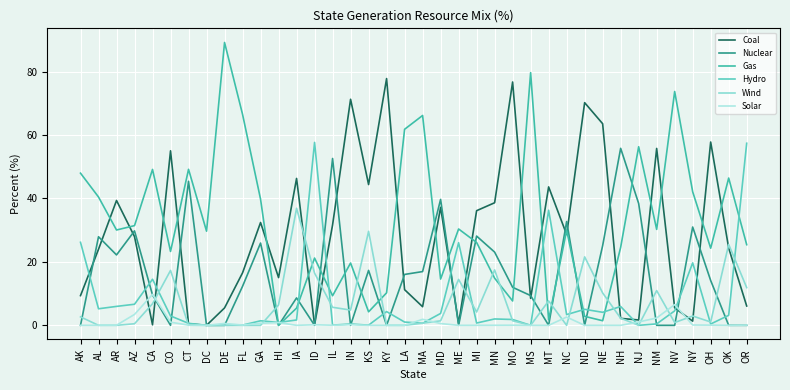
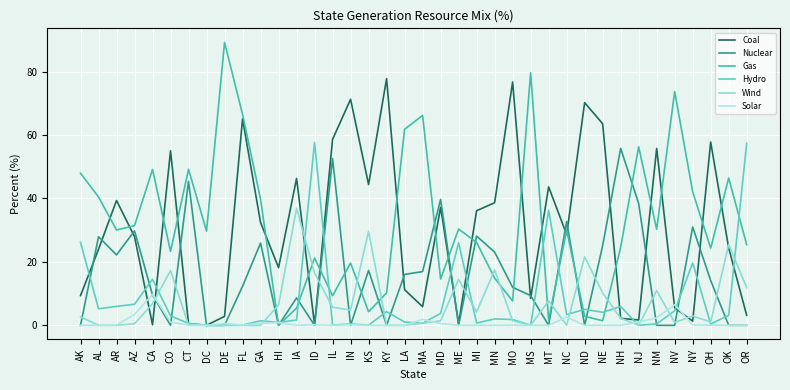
Coal, DE: 5 -> 3
Coal, FL: 17 -> 65
Coal, HI: 15 -> 18
Coal, IL: 32 -> 59
Coal, OR: 6 -> 3
